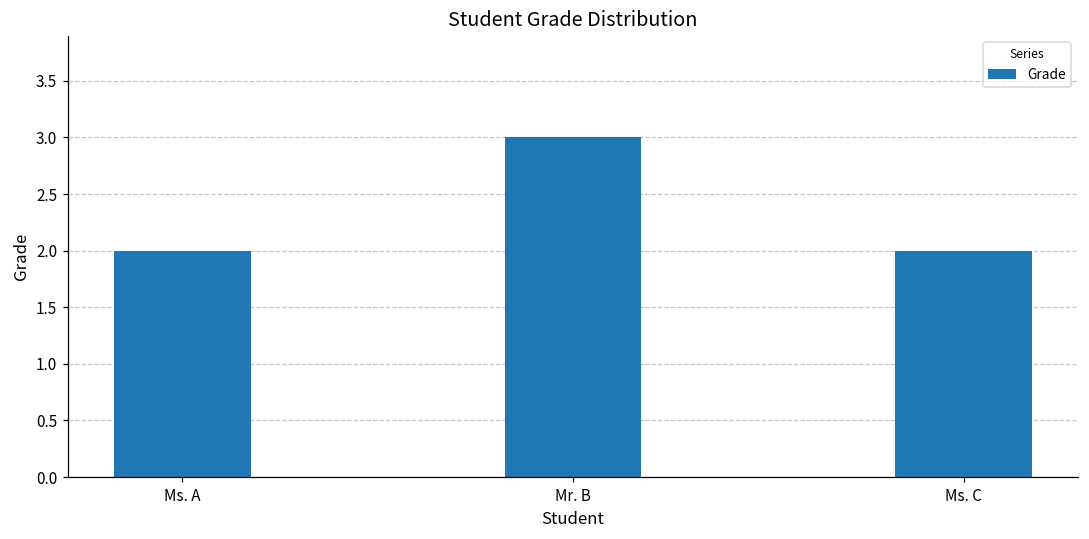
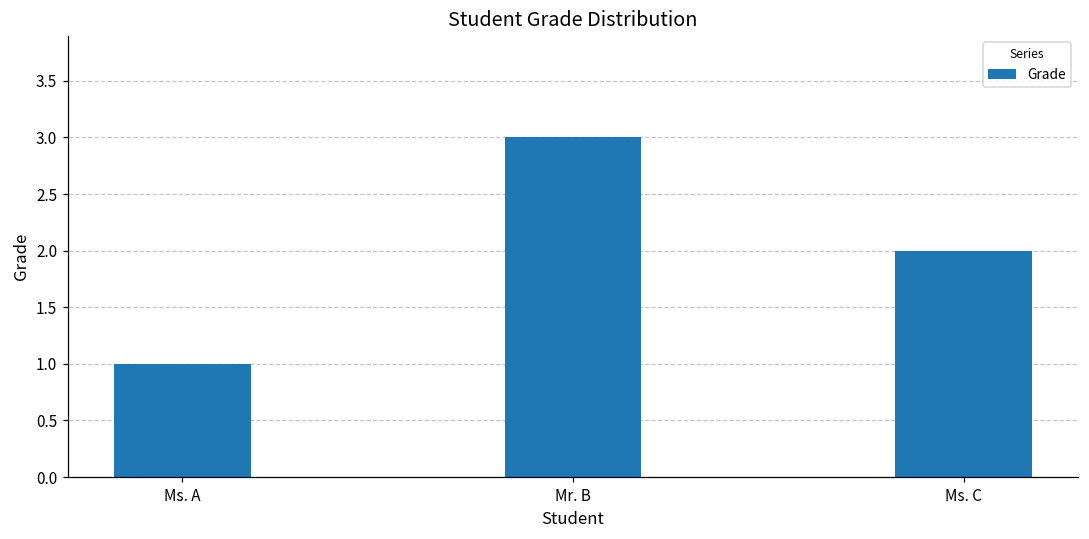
Ms. A: 2 -> 1
